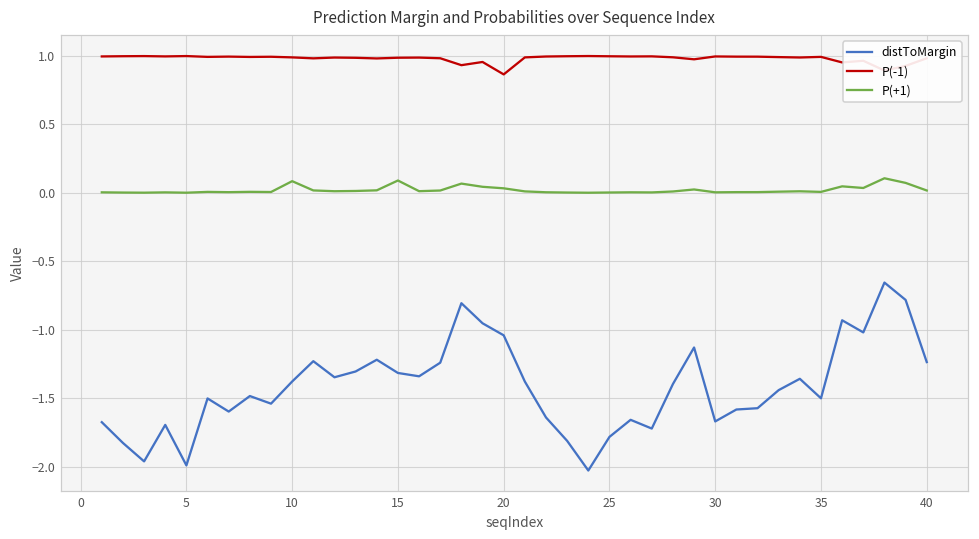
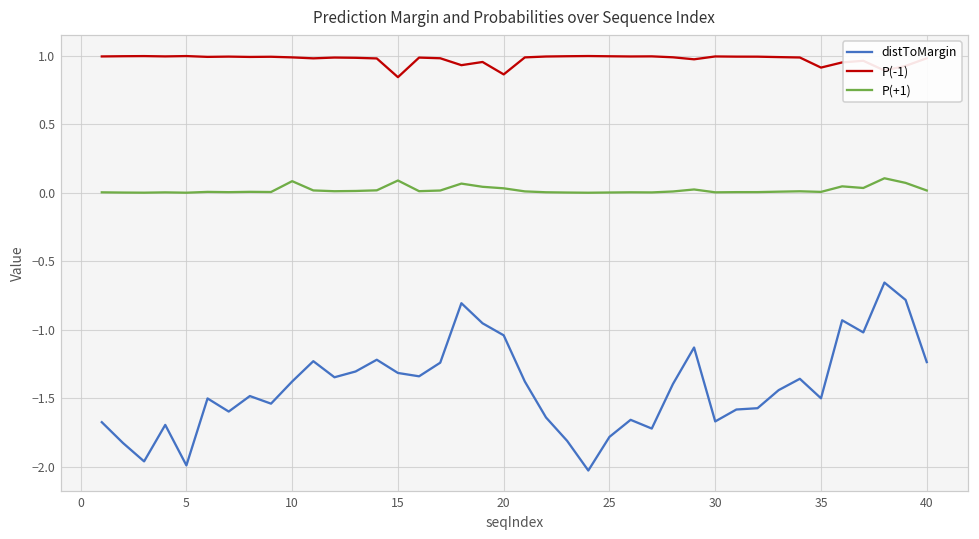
P(-1), 15: 0.99 -> 0.84
P(-1), 35: 0.99 -> 0.91
